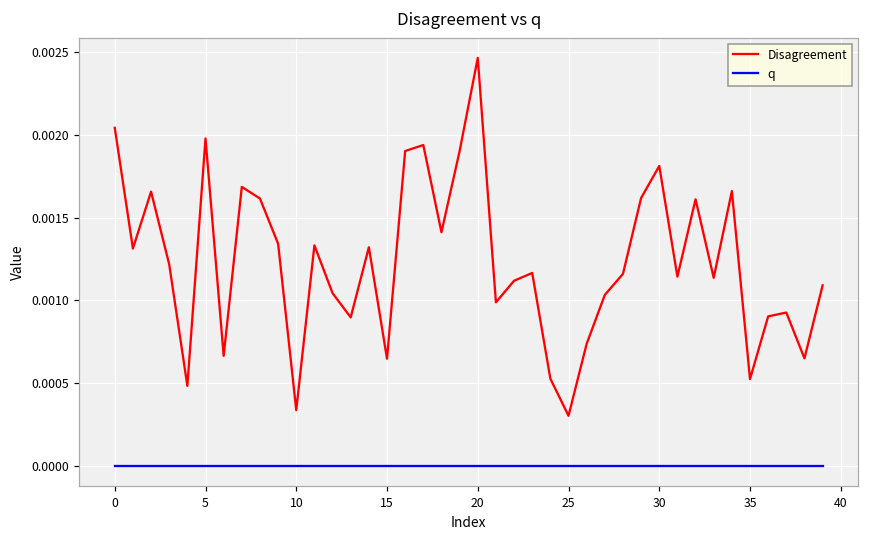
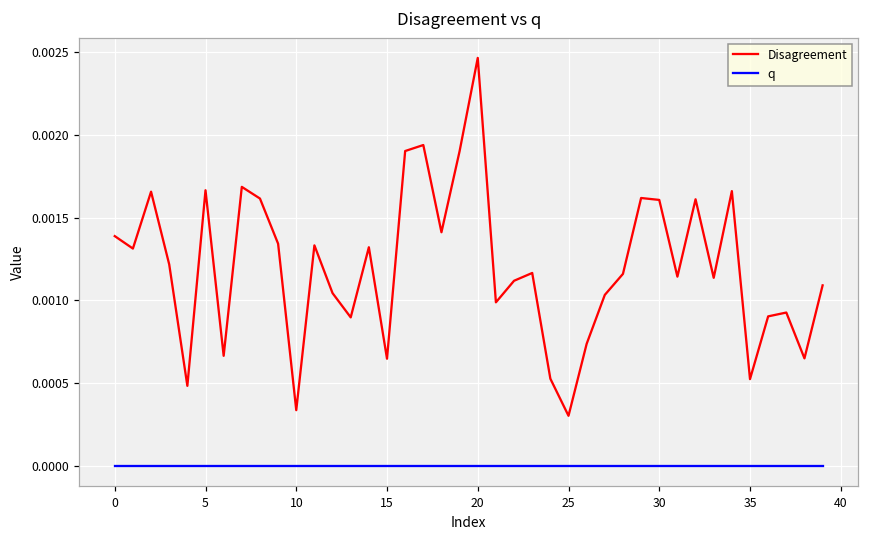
Disagreement, 0: 0.00204 -> 0.00139
Disagreement, 5: 0.00198 -> 0.00166
Disagreement, 30: 0.00181 -> 0.00161
